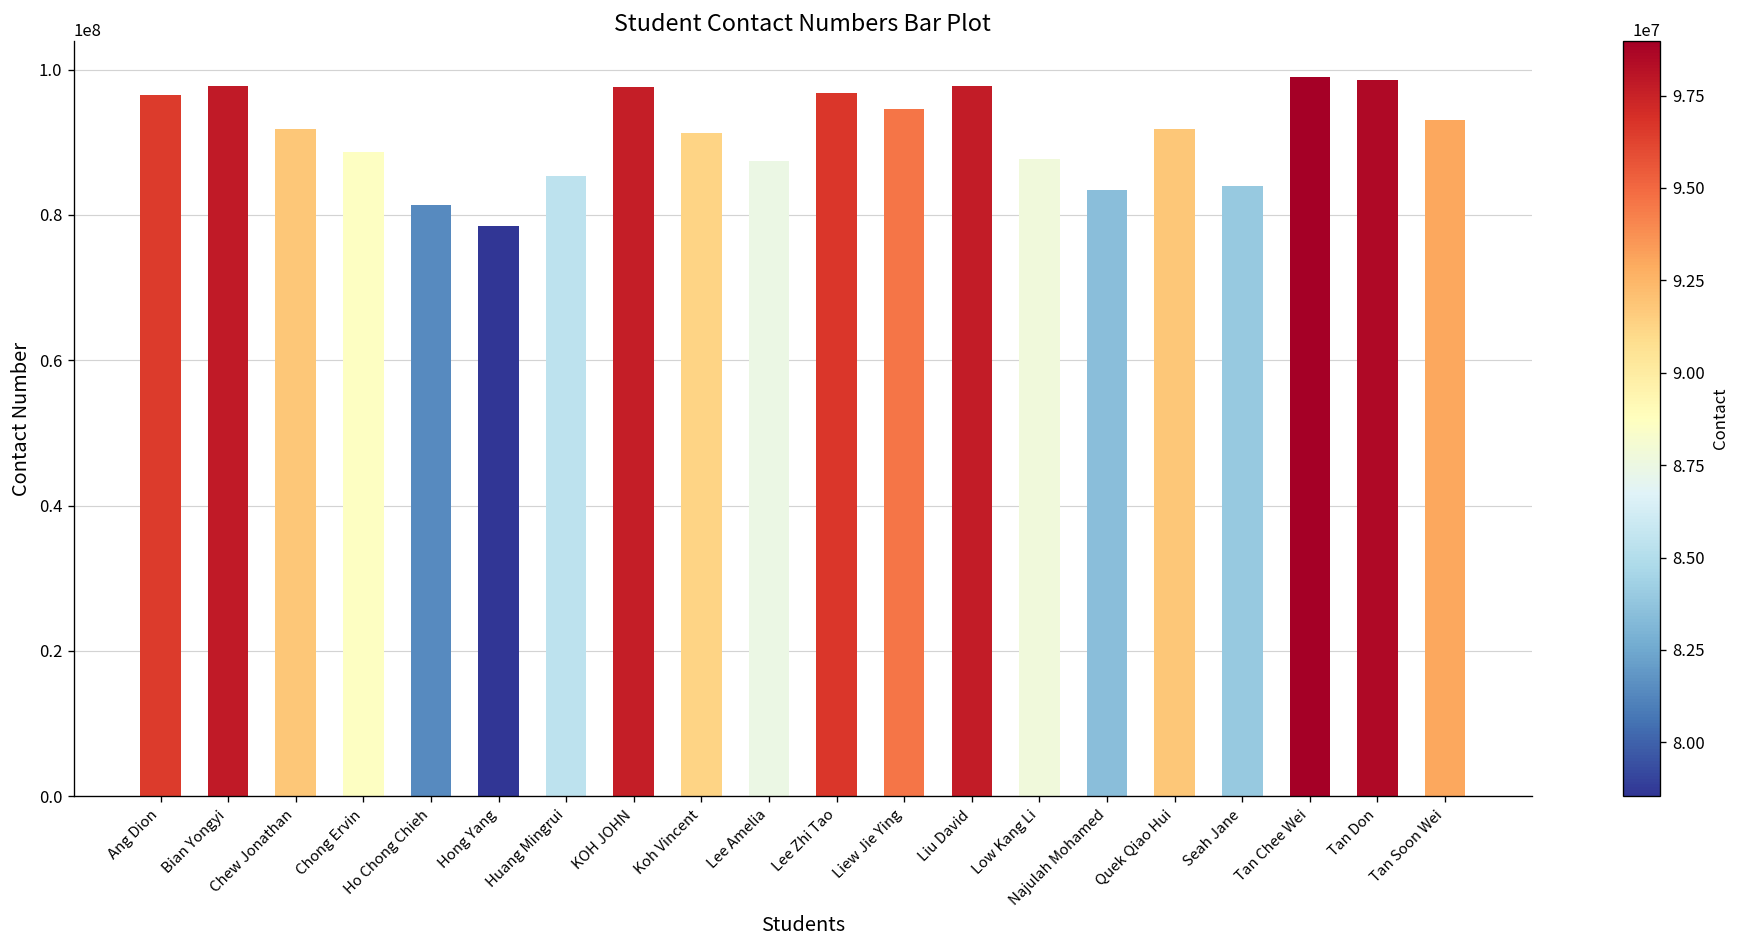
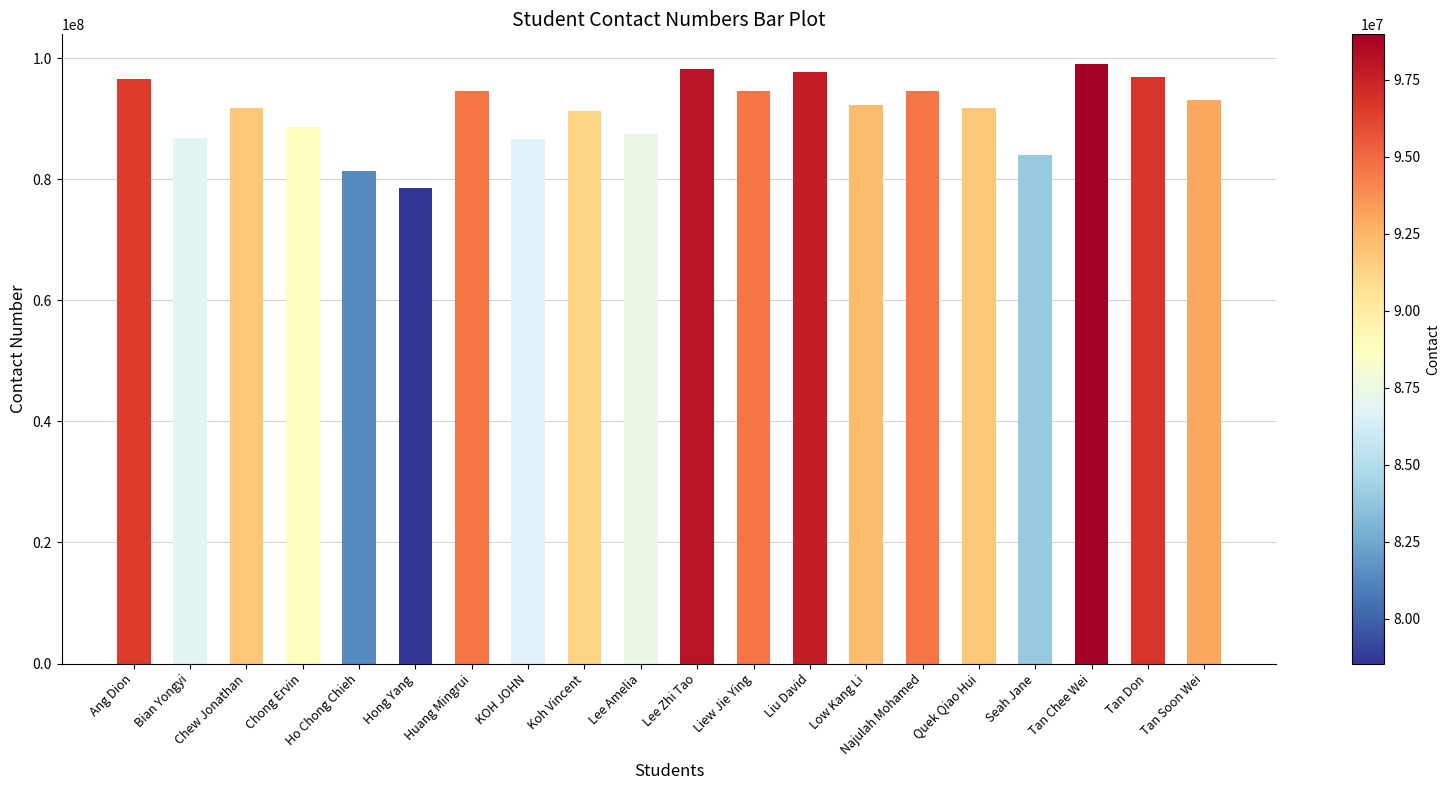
Bian Yongyi: 98000000 -> 87000000
Huang Mingrui: 85000000 -> 95000000
KOH JOHN: 98000000 -> 87000000
Lee Zhi Tao: 97000000 -> 98000000
Low Kang Li: 88000000 -> 92000000
Najulah Mohamed: 83000000 -> 95000000
Tan Don: 99000000 -> 97000000
